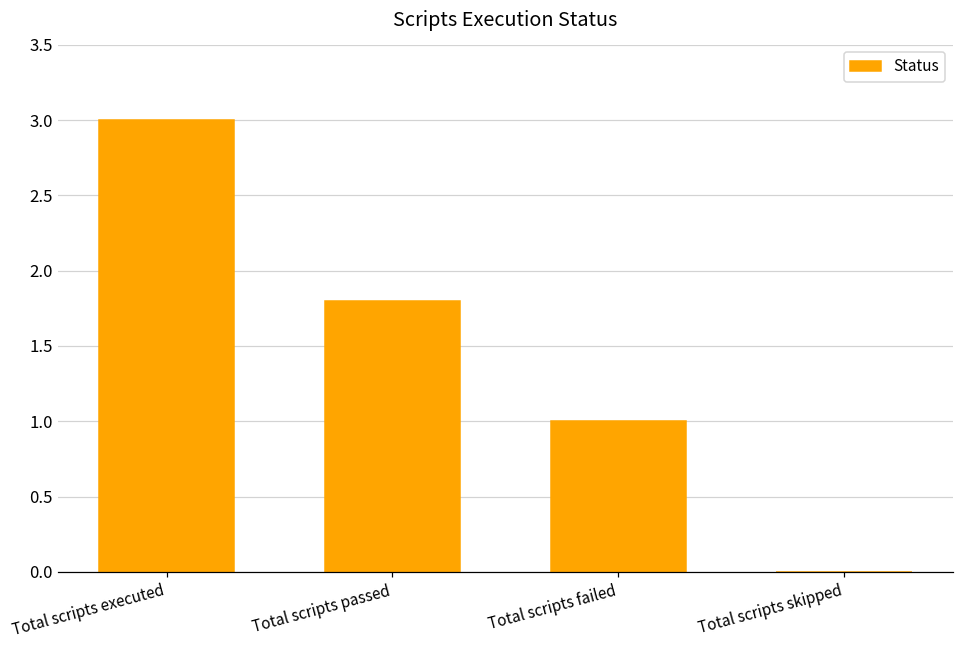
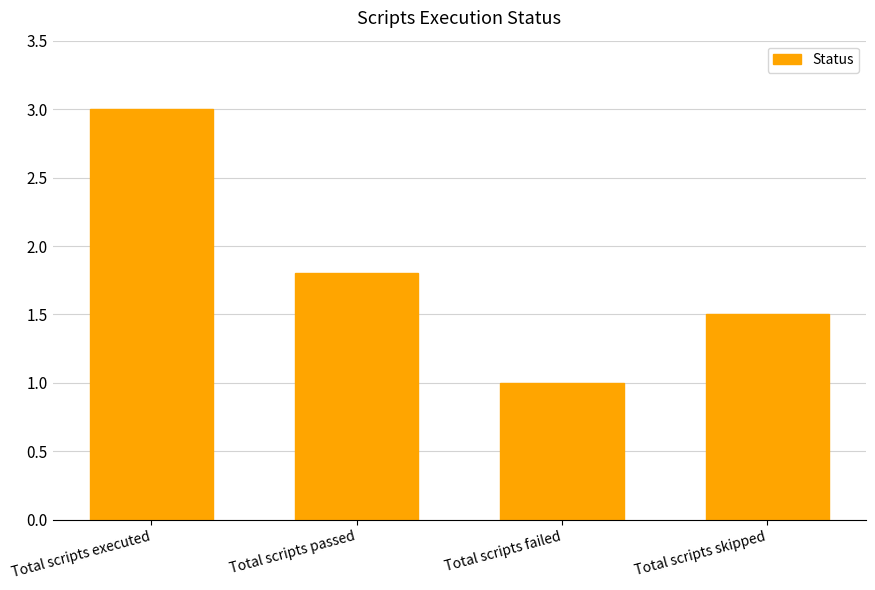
Total scripts skipped: 0.0 -> 1.5
